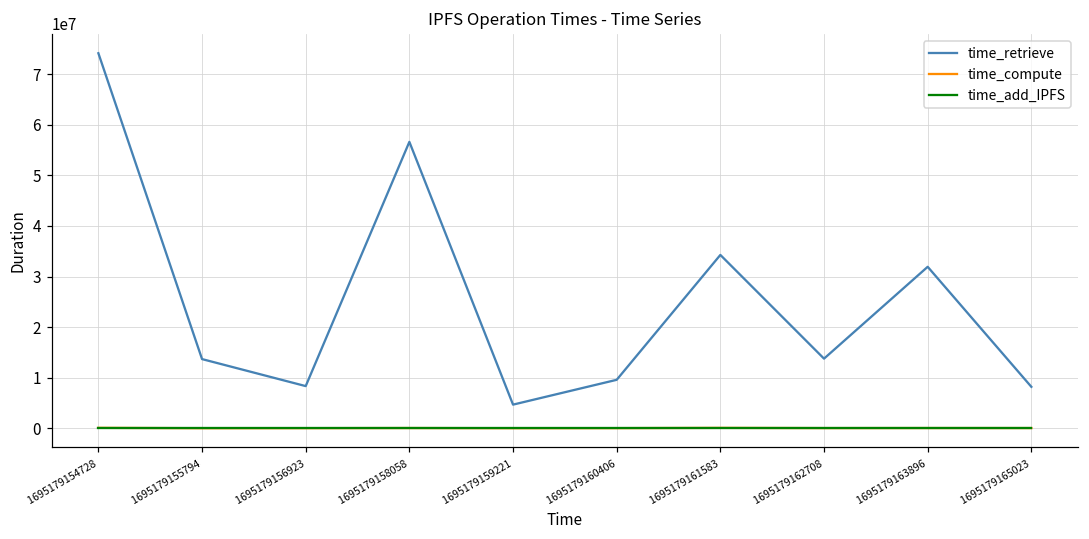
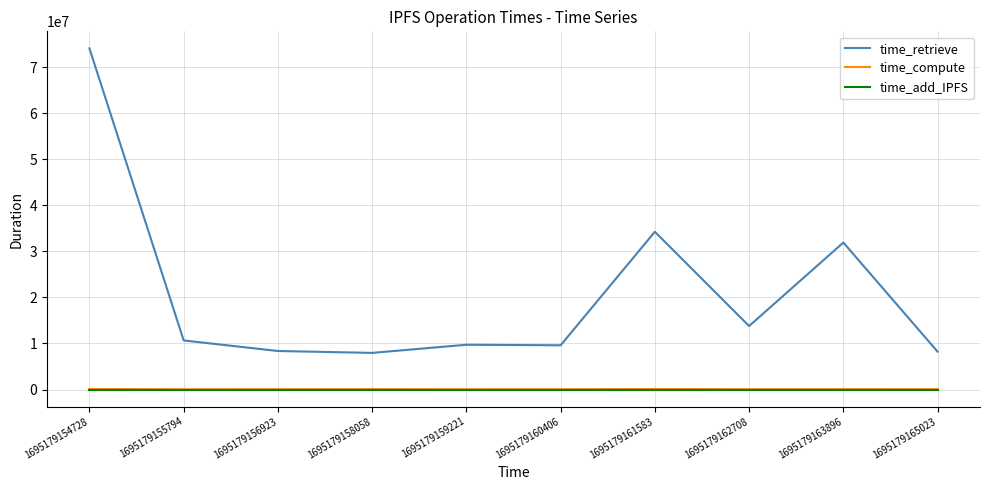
time_retrieve, 1695179155794: 14000000 -> 11000000
time_retrieve, 1695179158058: 57000000 -> 8000000
time_retrieve, 1695179159221: 5000000 -> 10000000
